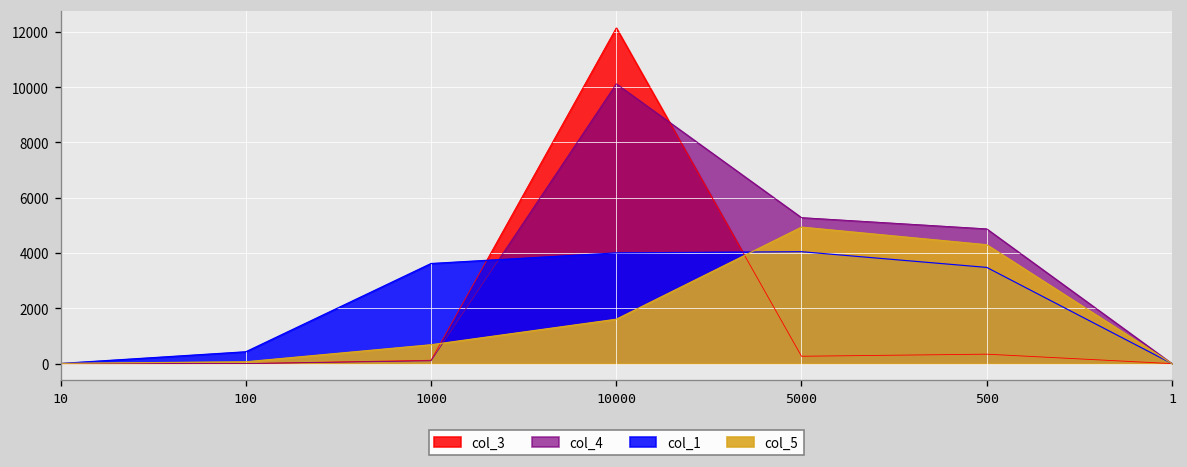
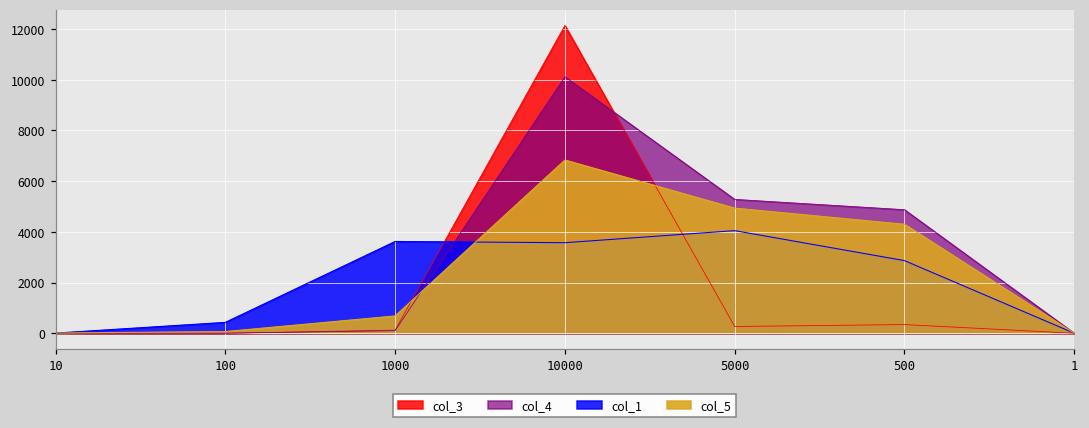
col_1, 10000: 4000 -> 3600
col_5, 10000: 1600 -> 6800
col_1, 500: 3500 -> 2900
